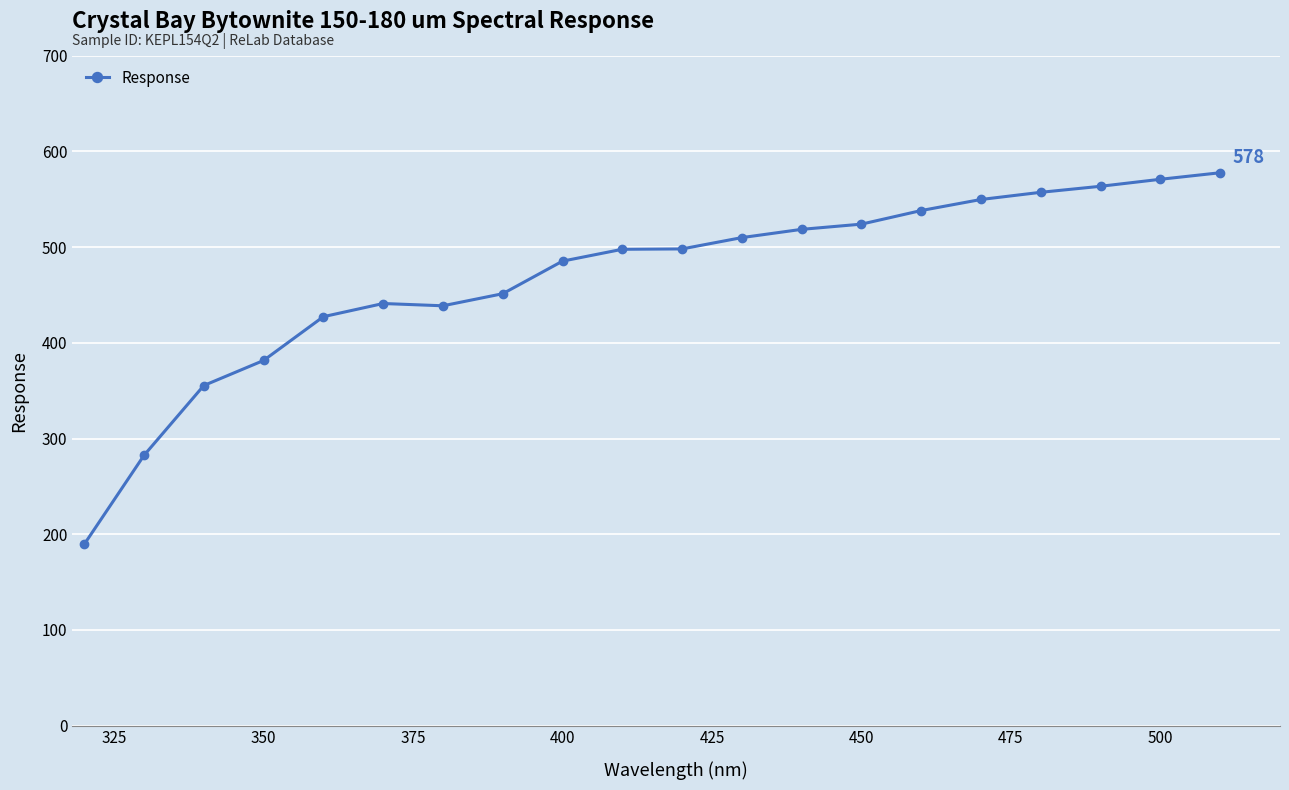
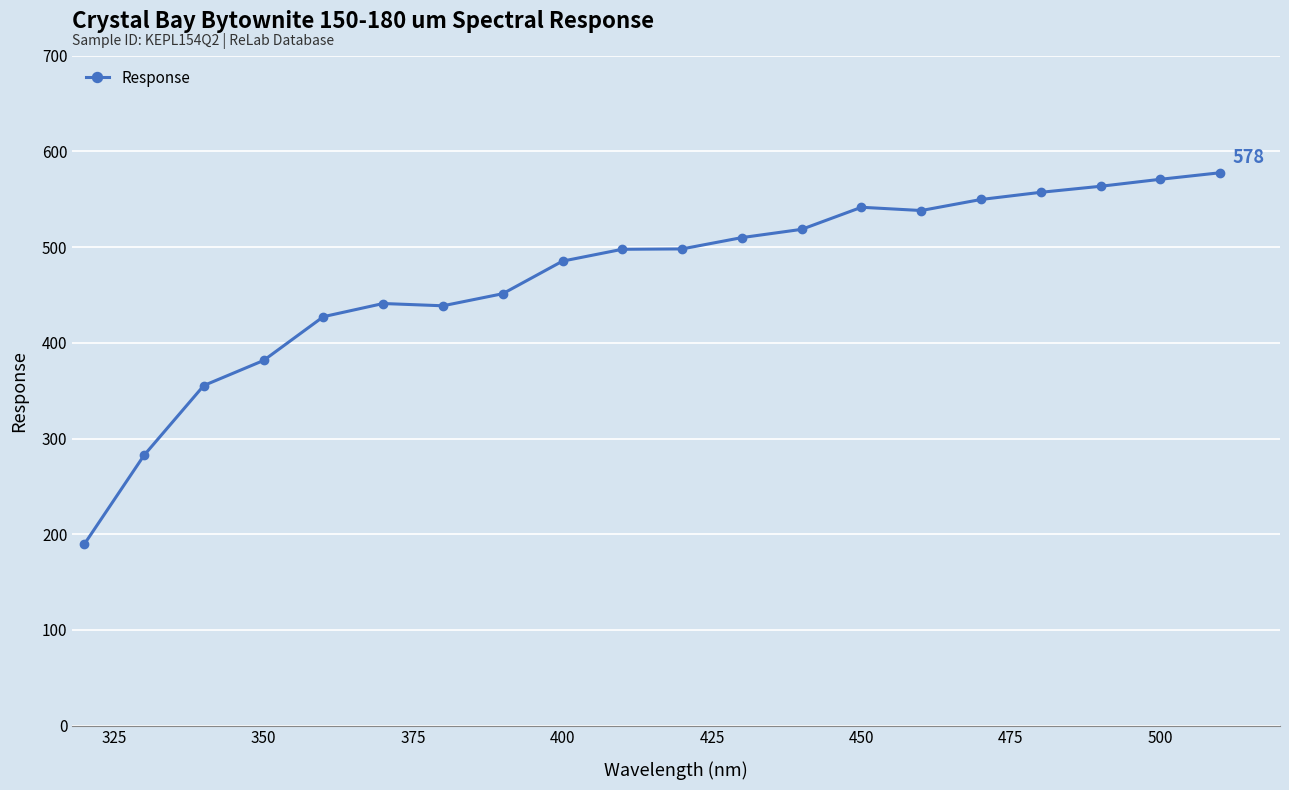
450: 520 -> 540
